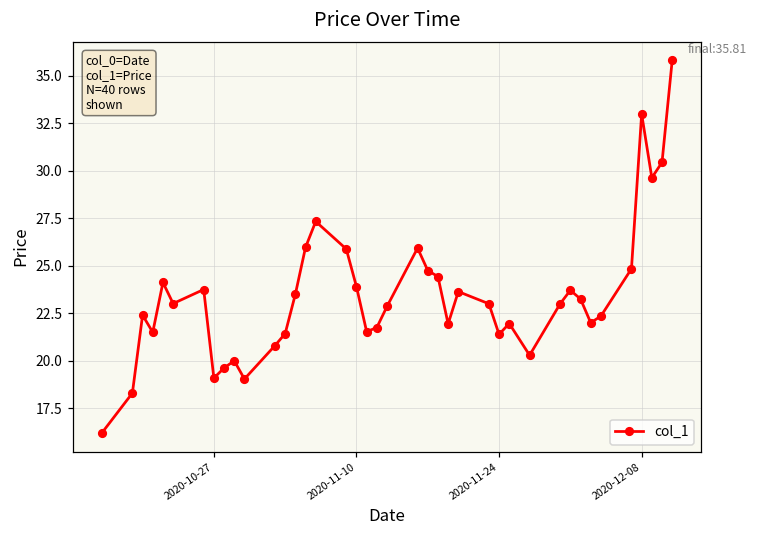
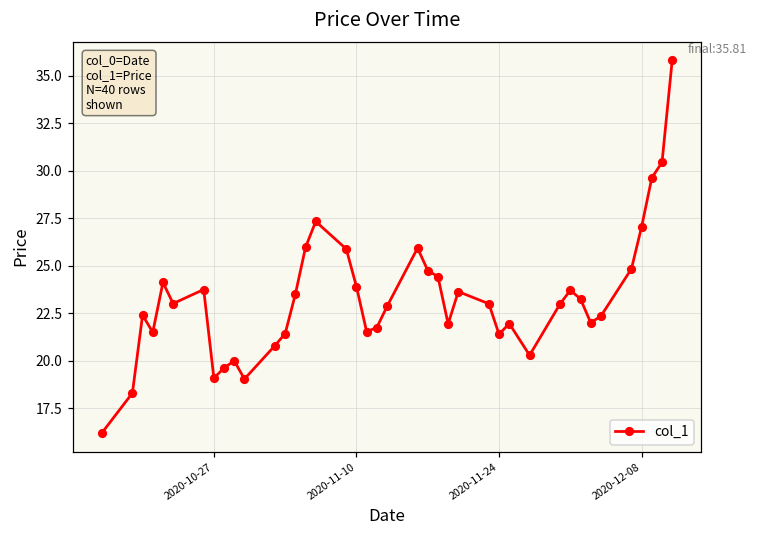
2020-12-08: 33.0 -> 27.1
